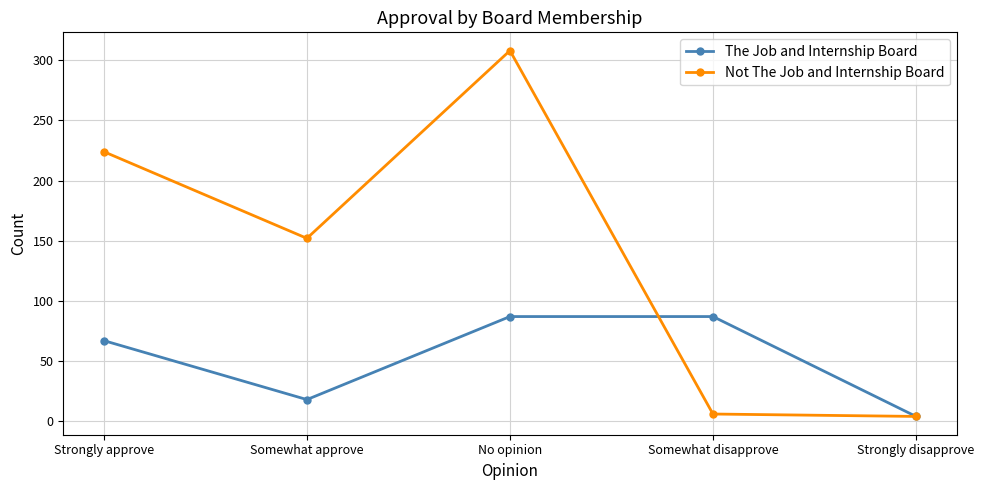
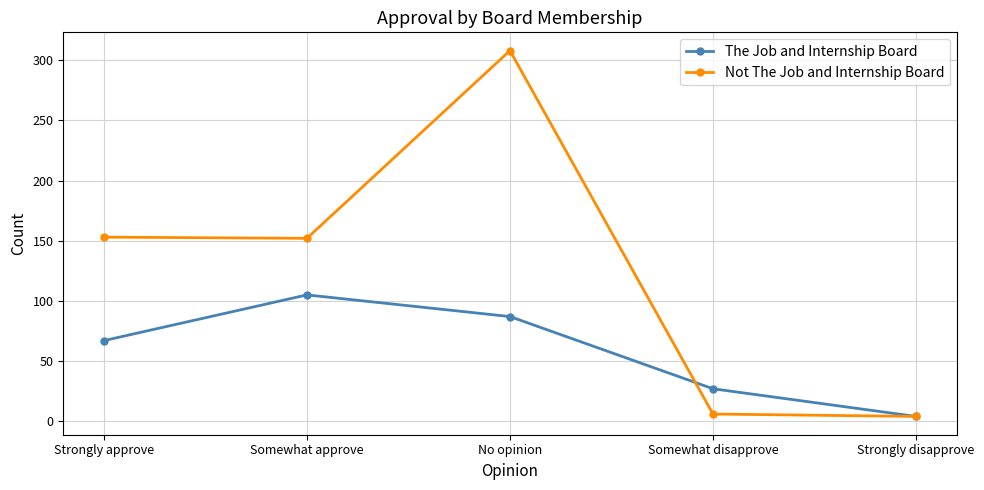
Not The Job and Internship Board, Strongly approve: 224 -> 153
The Job and Internship Board, Somewhat approve: 18 -> 105
The Job and Internship Board, Somewhat disapprove: 87 -> 27
